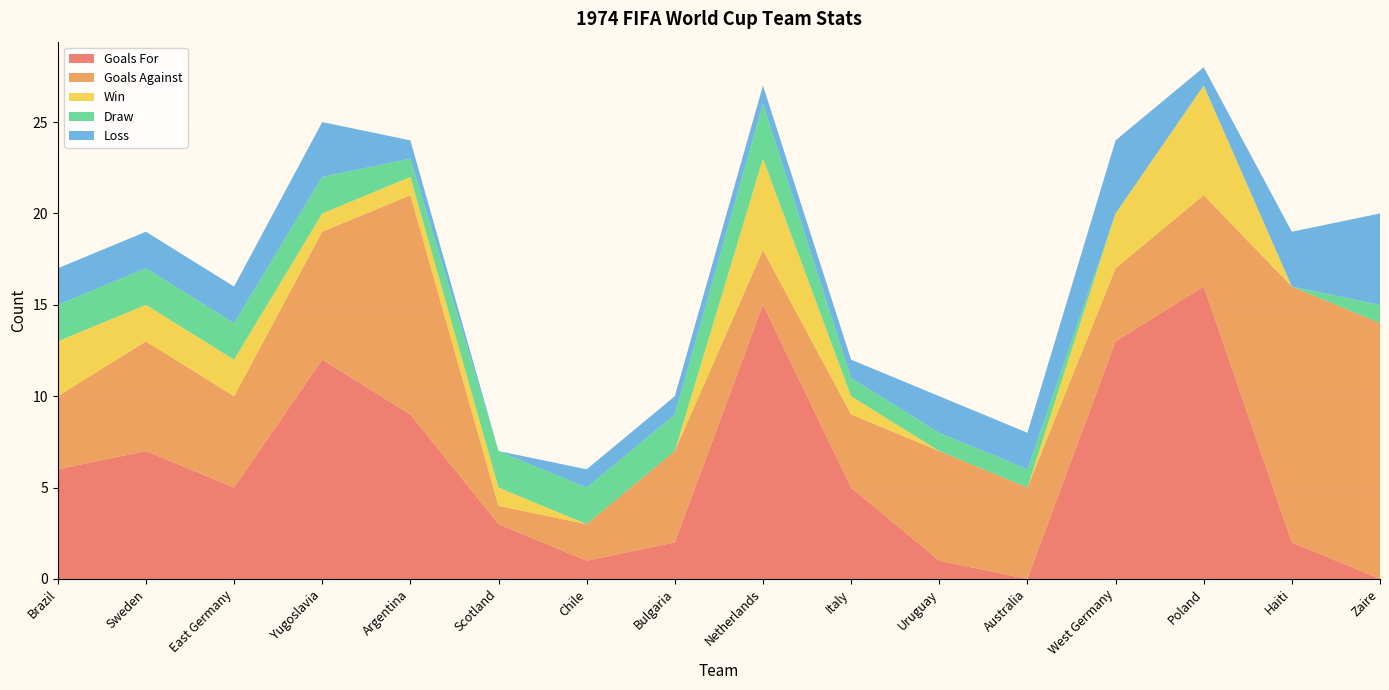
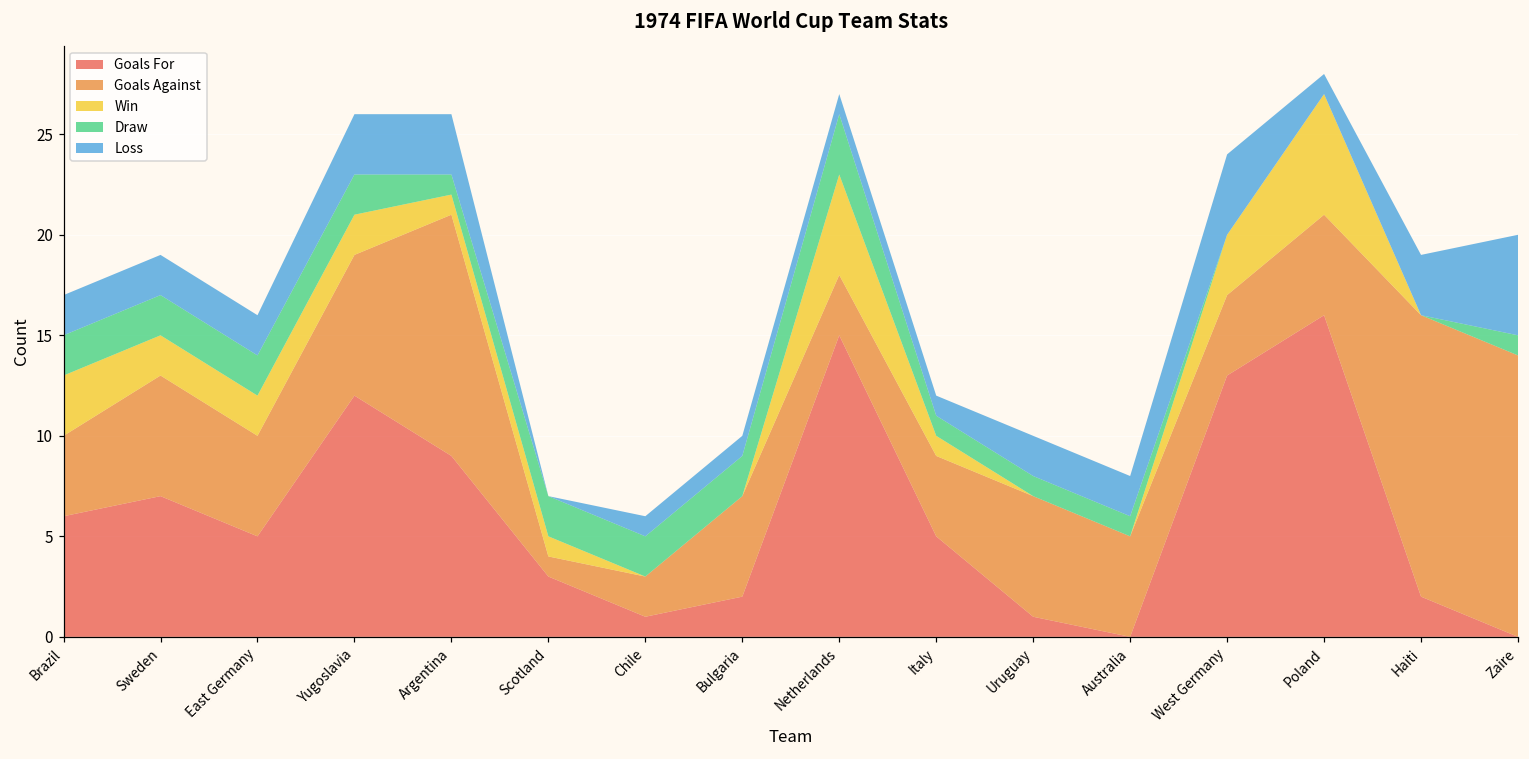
Win, Yugoslavia: 1 -> 2
Loss, Argentina: 1 -> 3
